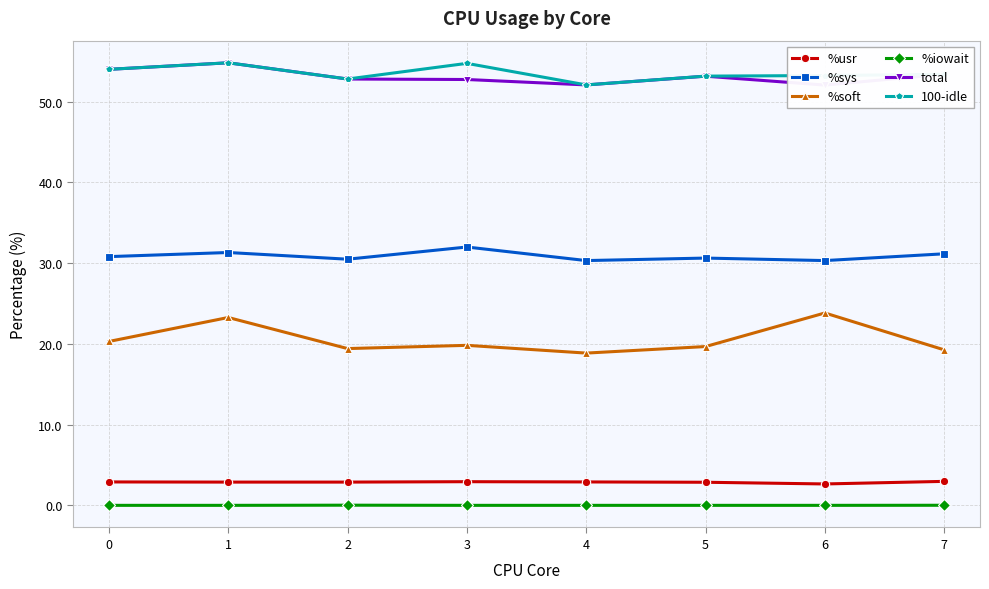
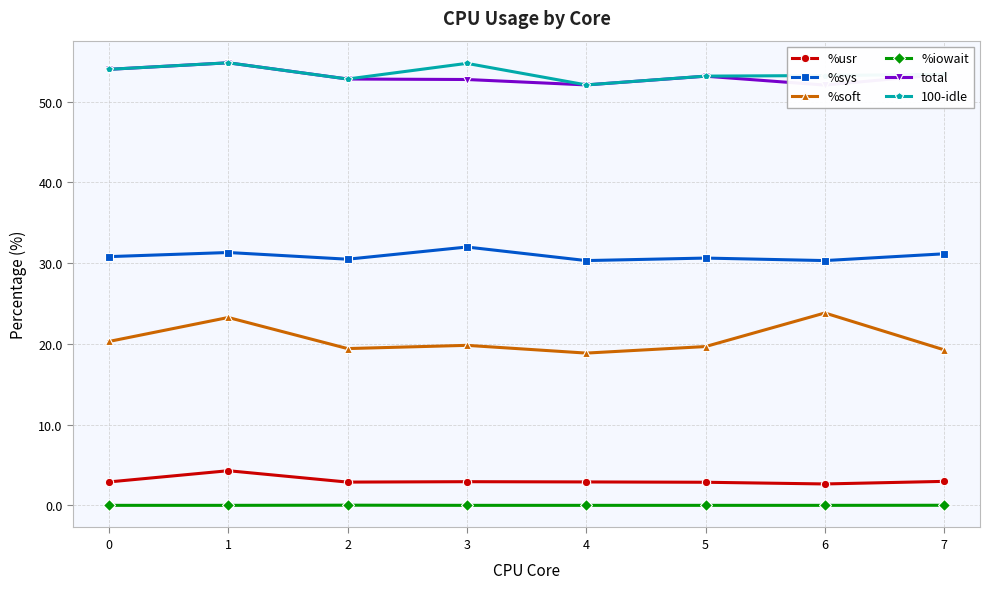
%usr, 1: 3 -> 4
